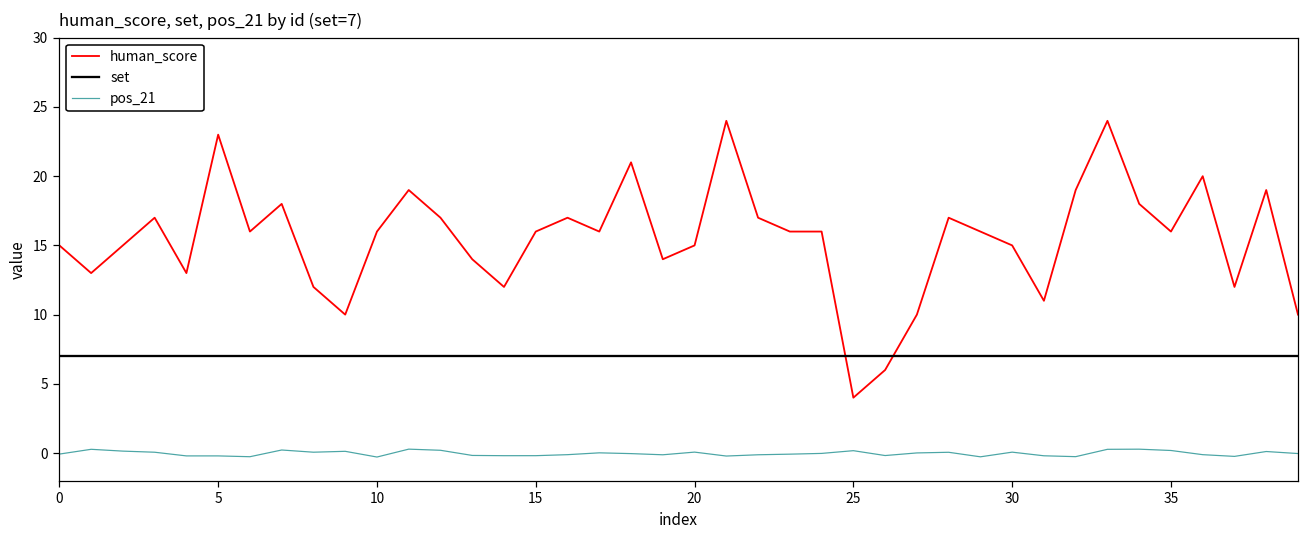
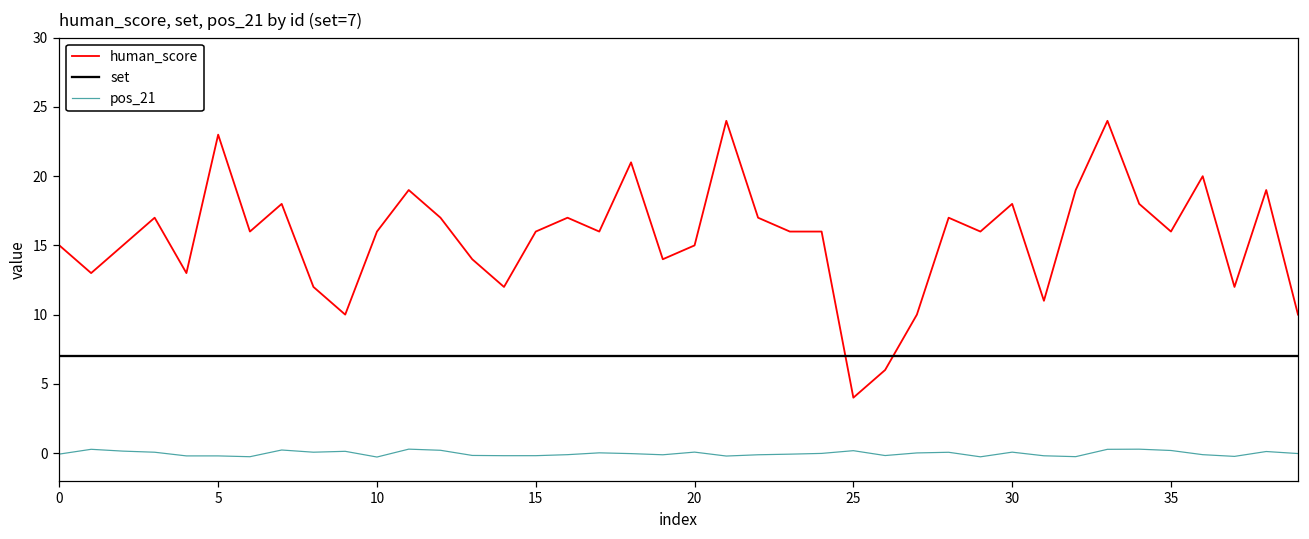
human_score, 30: 15 -> 18
